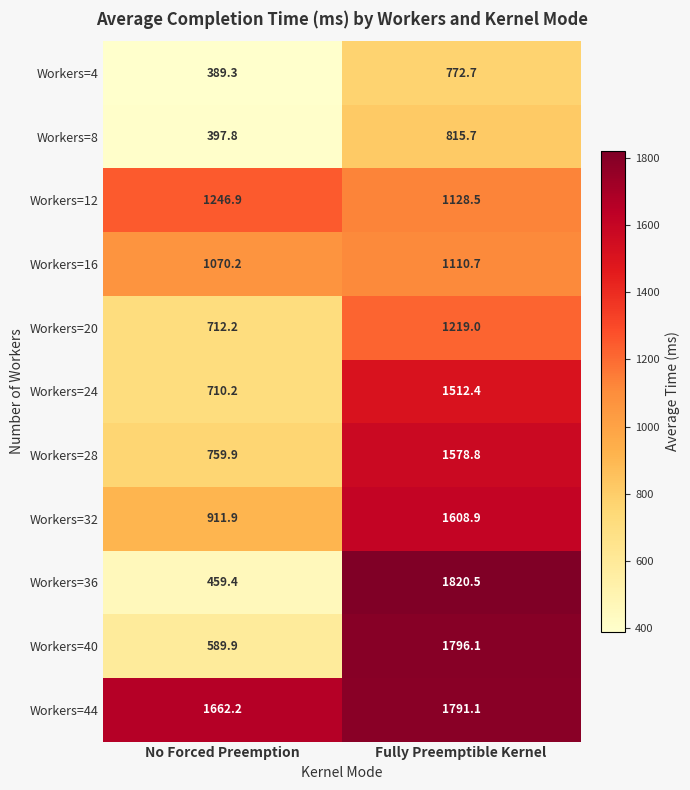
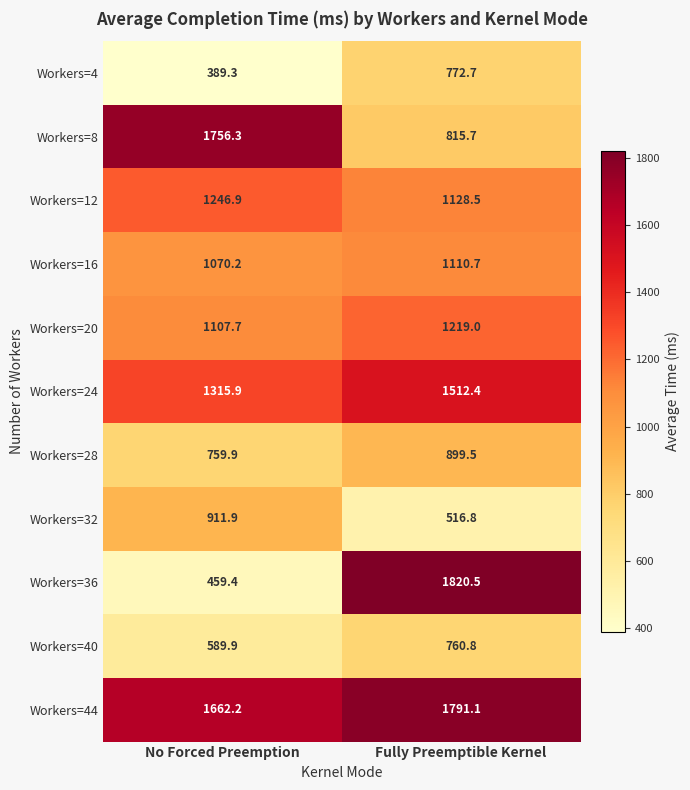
Workers=8, No Forced Preemption: 397.8 -> 1756.3
Workers=20, No Forced Preemption: 712.2 -> 1107.7
Workers=24, No Forced Preemption: 710.2 -> 1315.9
Workers=28, Fully Preemptible Kernel: 1578.8 -> 899.5
Workers=32, Fully Preemptible Kernel: 1608.9 -> 516.8
Workers=40, Fully Preemptible Kernel: 1796.1 -> 760.8
